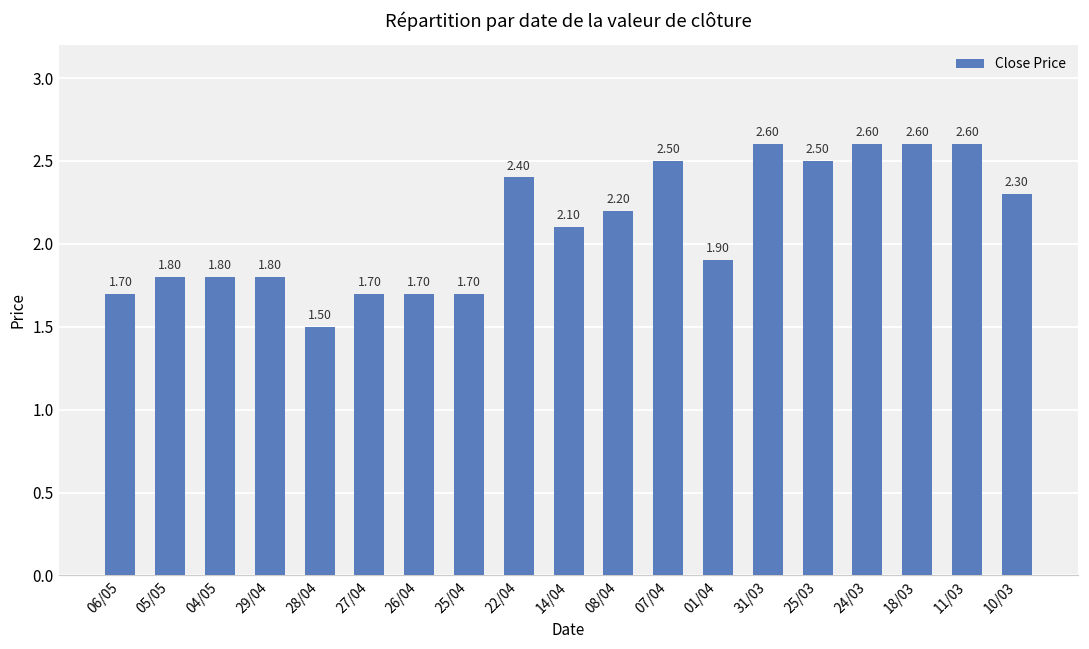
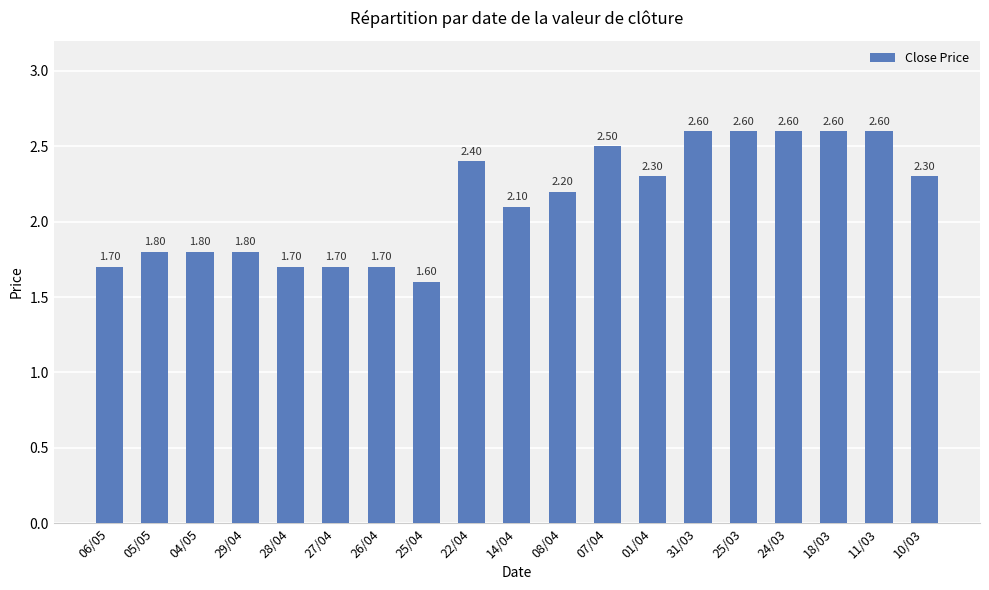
28/04: 1.50 -> 1.70
25/04: 1.70 -> 1.60
01/04: 1.90 -> 2.30
25/03: 2.50 -> 2.60
